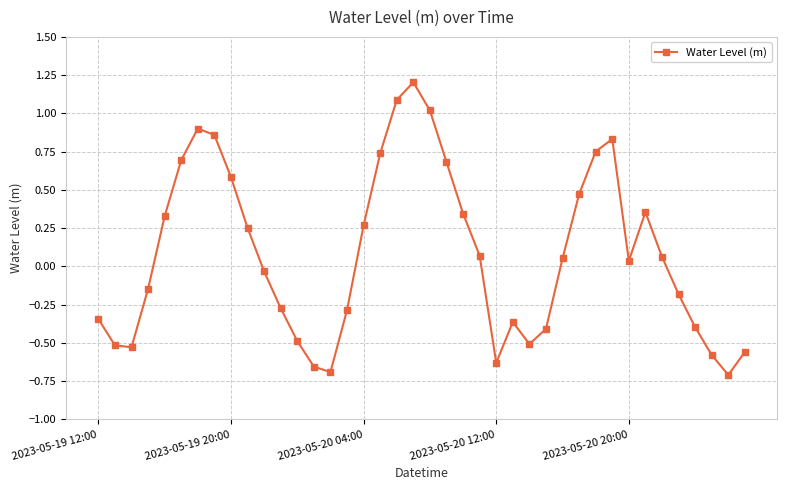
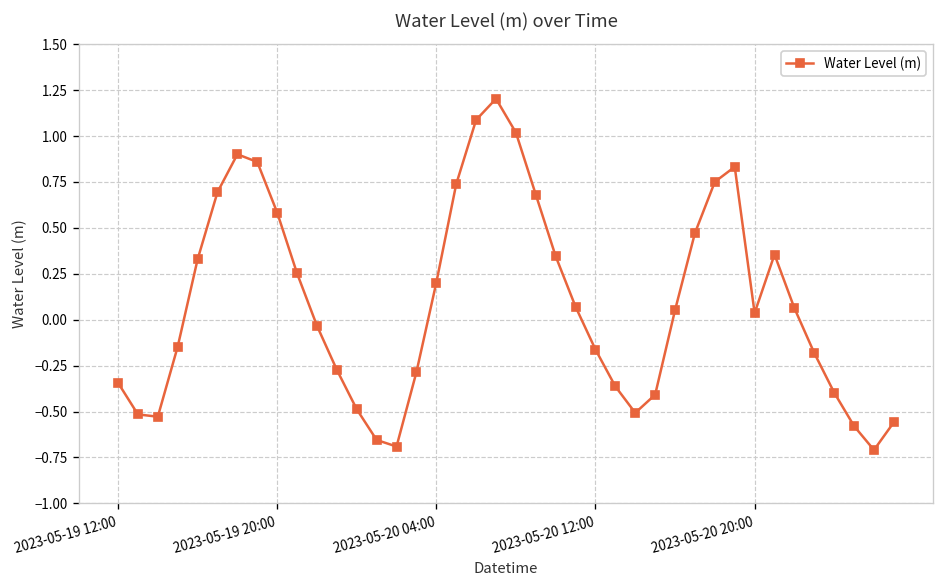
2023-05-20 04:00: 0.27 -> 0.20
2023-05-20 12:00: -0.63 -> -0.16
